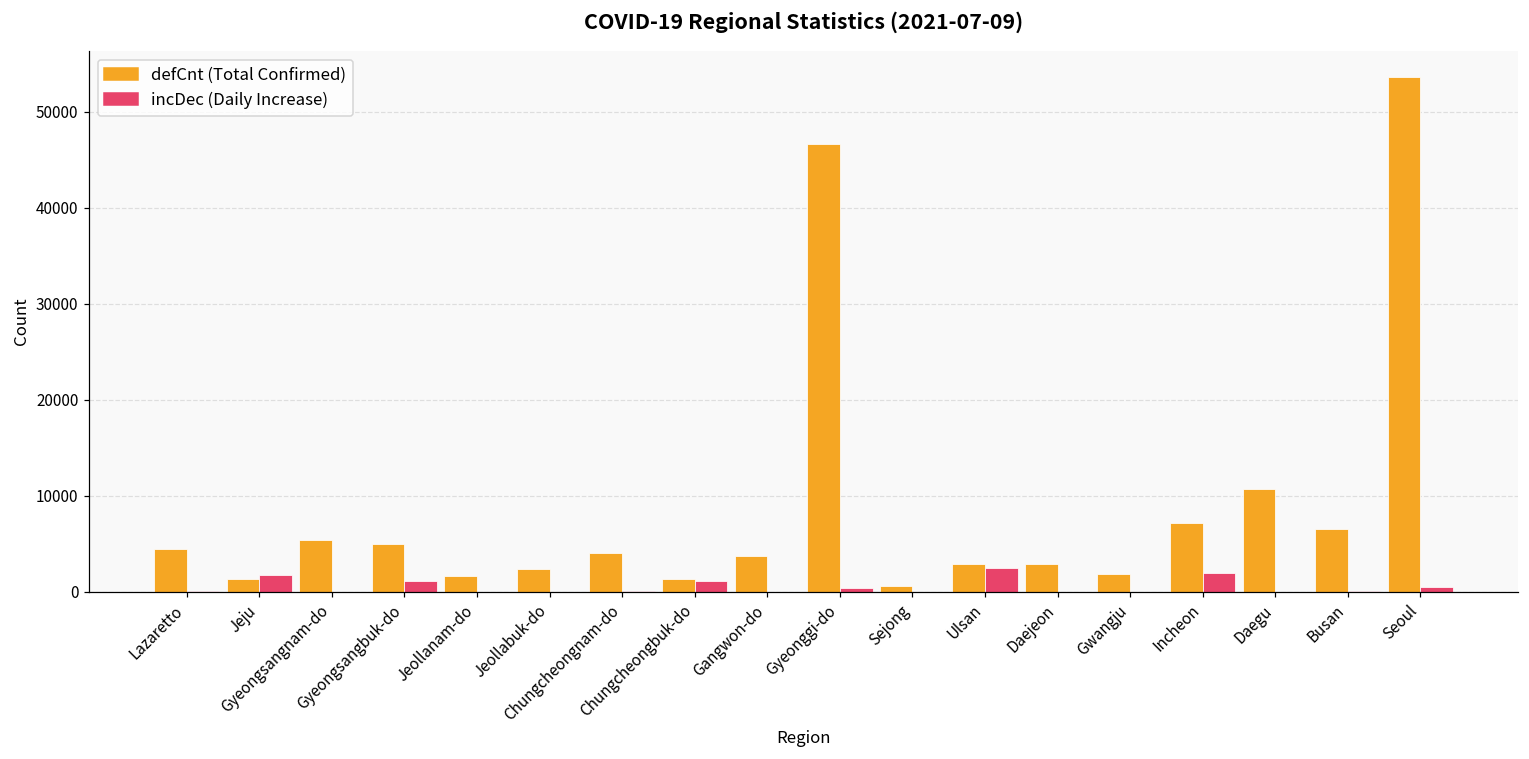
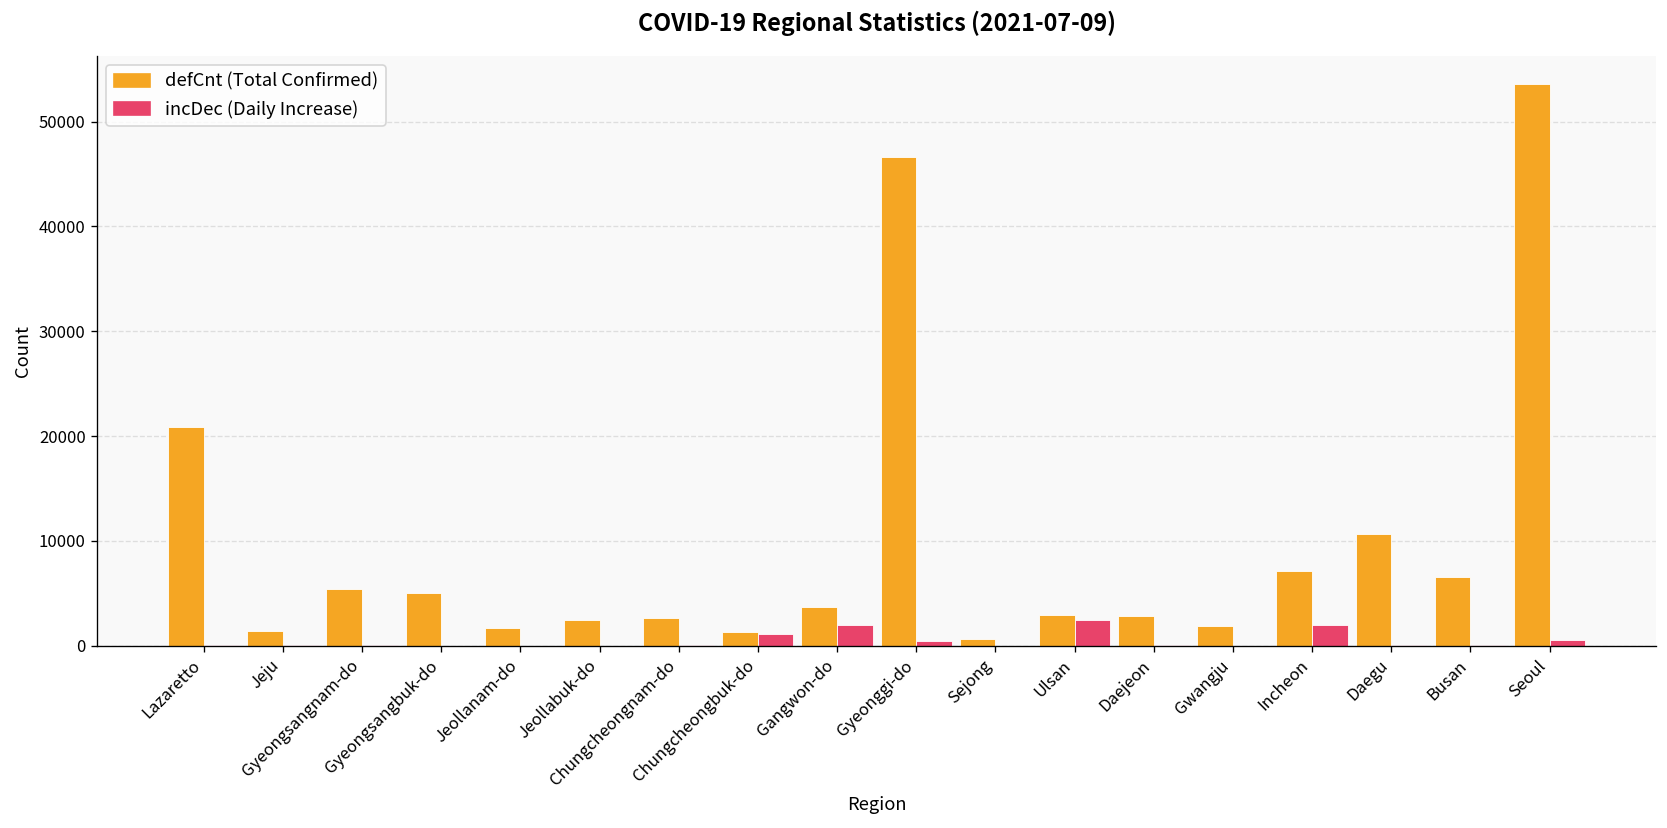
defCnt (Total Confirmed), Lazaretto: 4000 -> 21000
incDec (Daily Increase), Jeju: 2000 -> 0
incDec (Daily Increase), Gyeongsangbuk-do: 1000 -> 0
defCnt (Total Confirmed), Chungcheongnam-do: 4000 -> 3000
incDec (Daily Increase), Gangwon-do: 0 -> 2000
